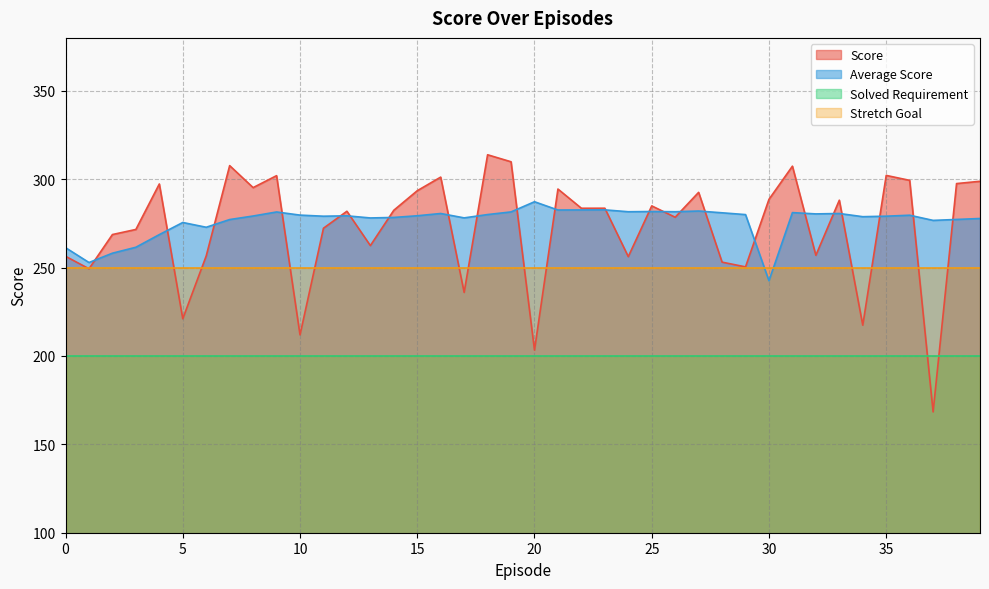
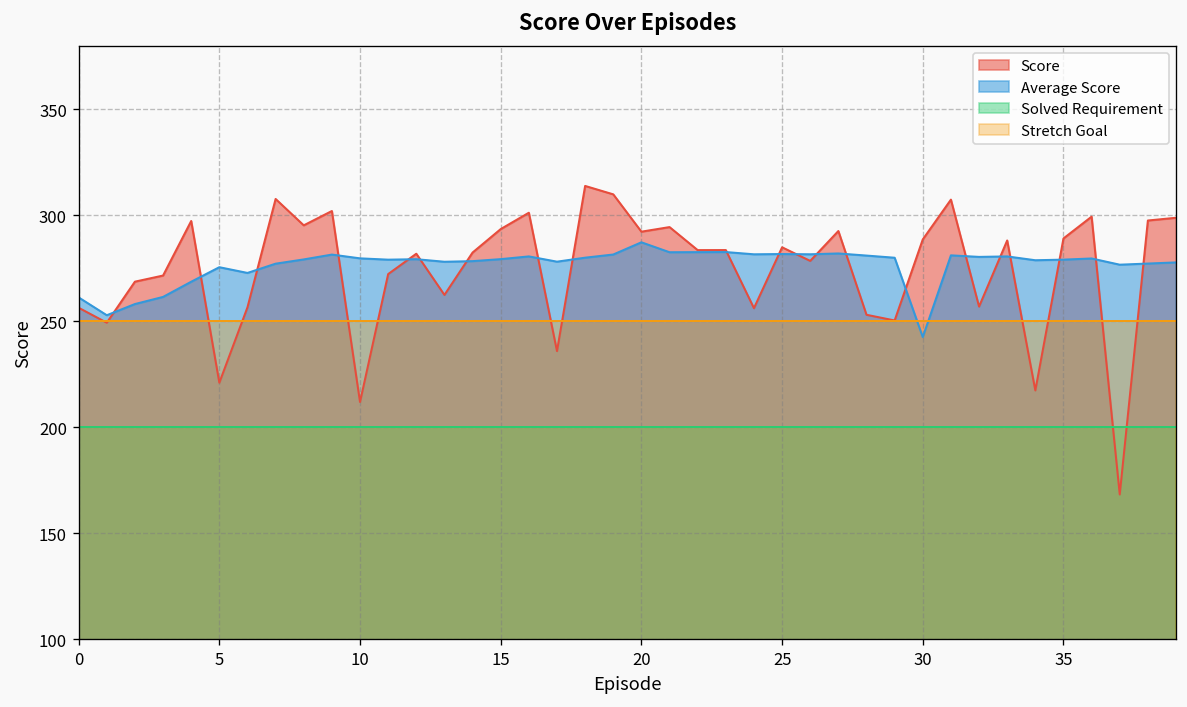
Score, 20: 203 -> 292
Score, 35: 302 -> 289
